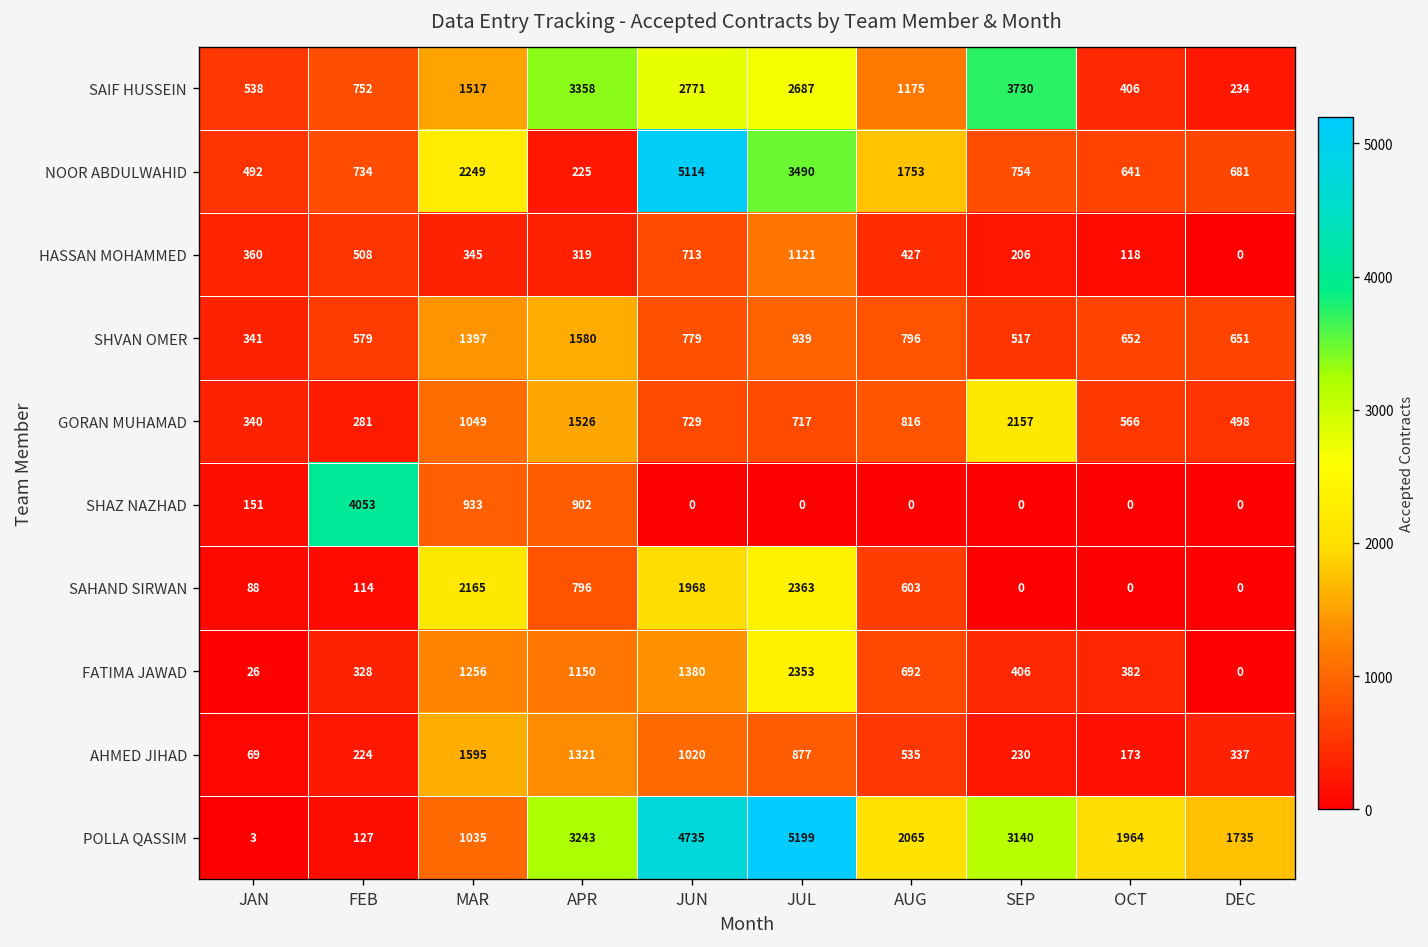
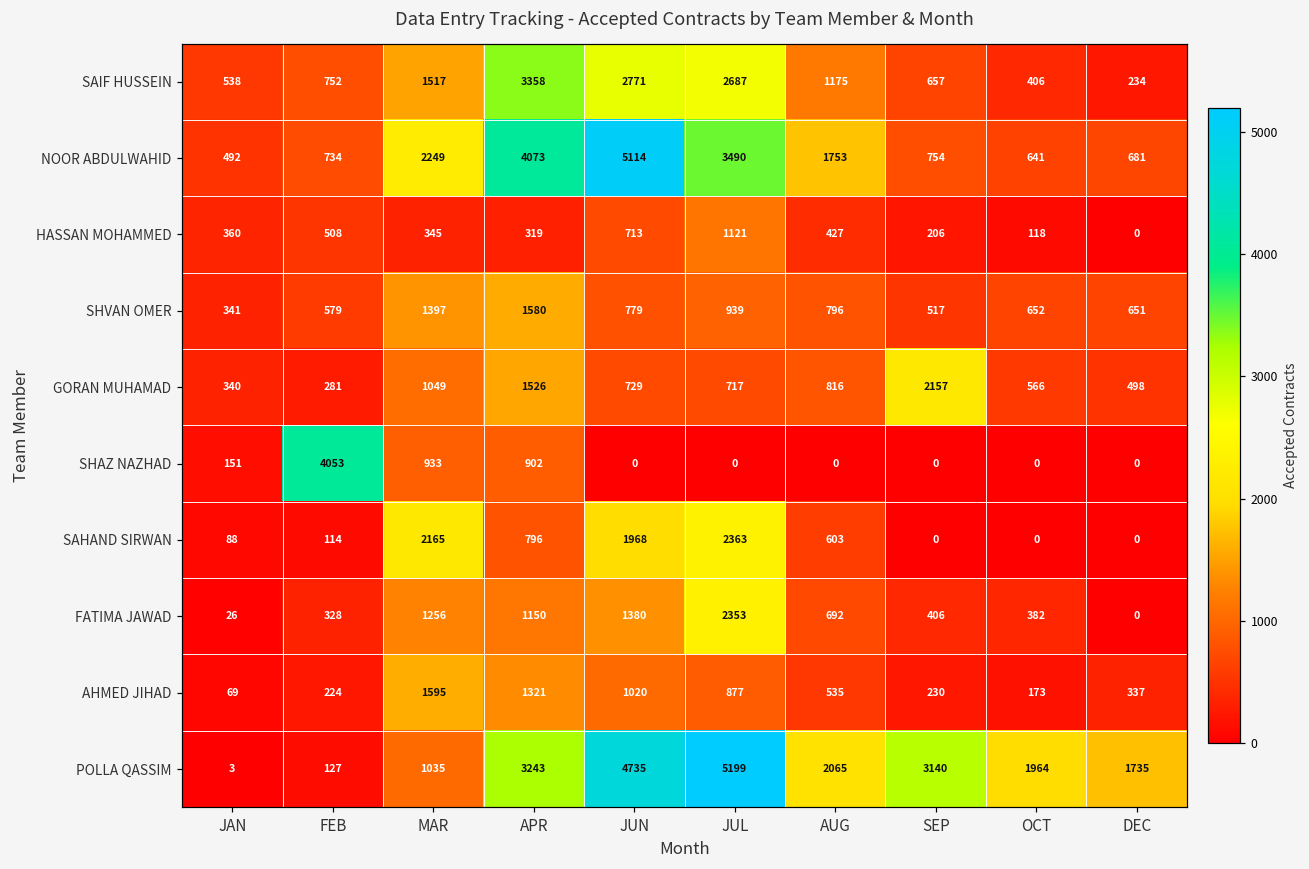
SAIF HUSSEIN, SEP: 3730 -> 657
NOOR ABDULWAHID, APR: 225 -> 4073
